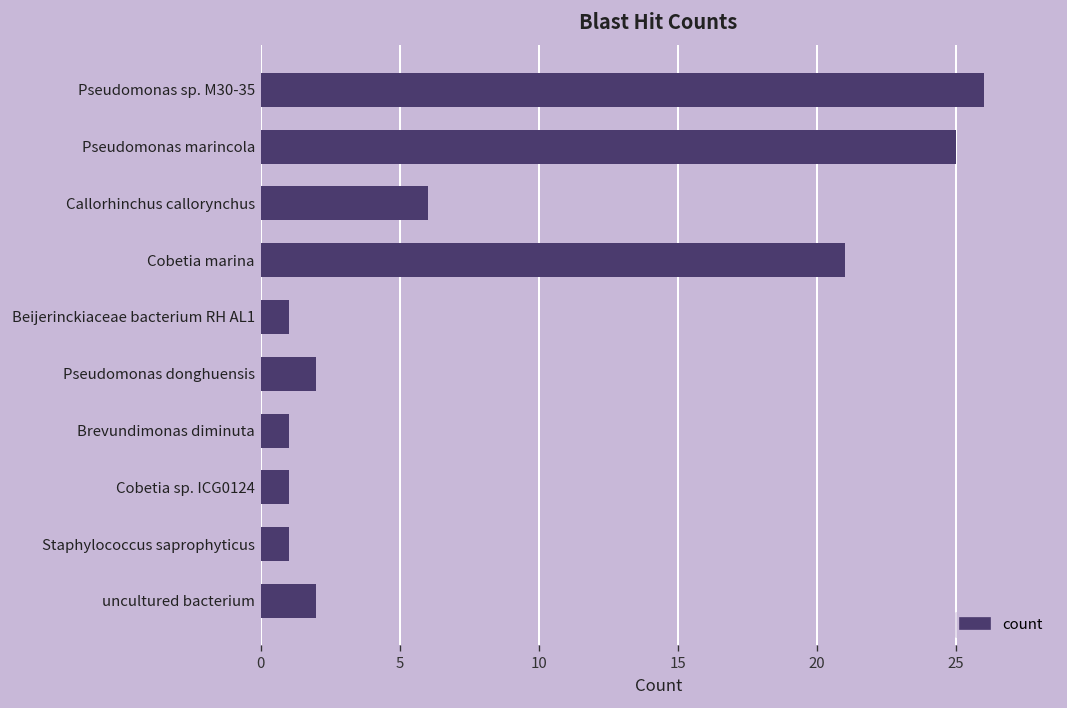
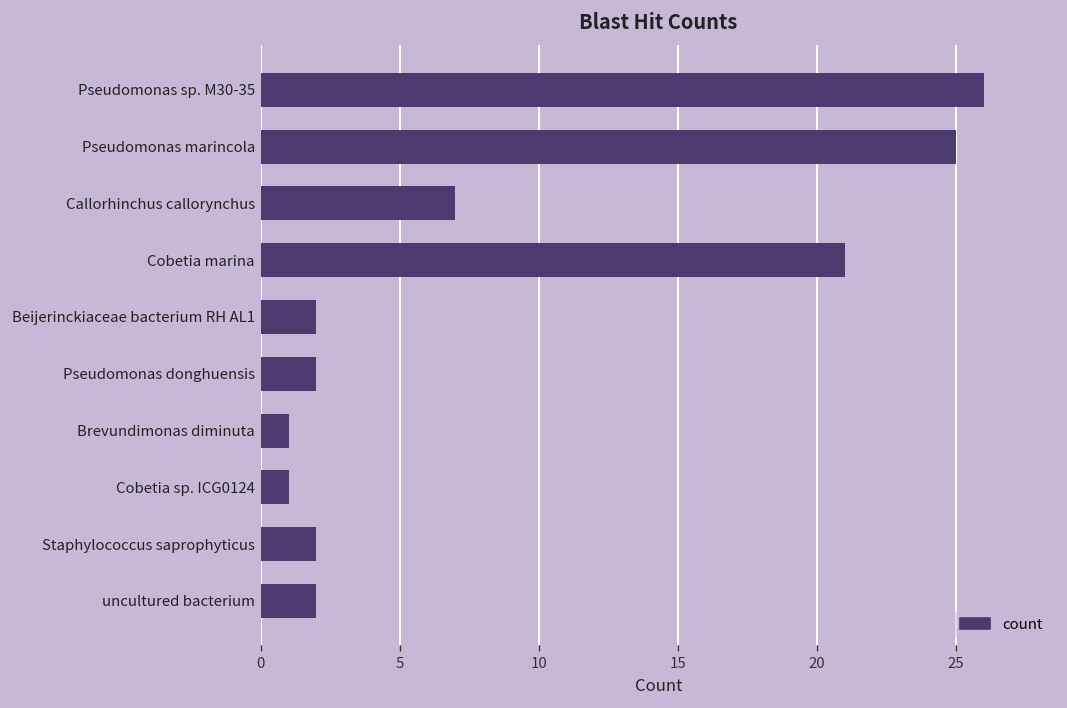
Callorhinchus callorynchus: 6 -> 7
Beijerinckiaceae bacterium RH AL1: 1 -> 2
Staphylococcus saprophyticus: 1 -> 2
